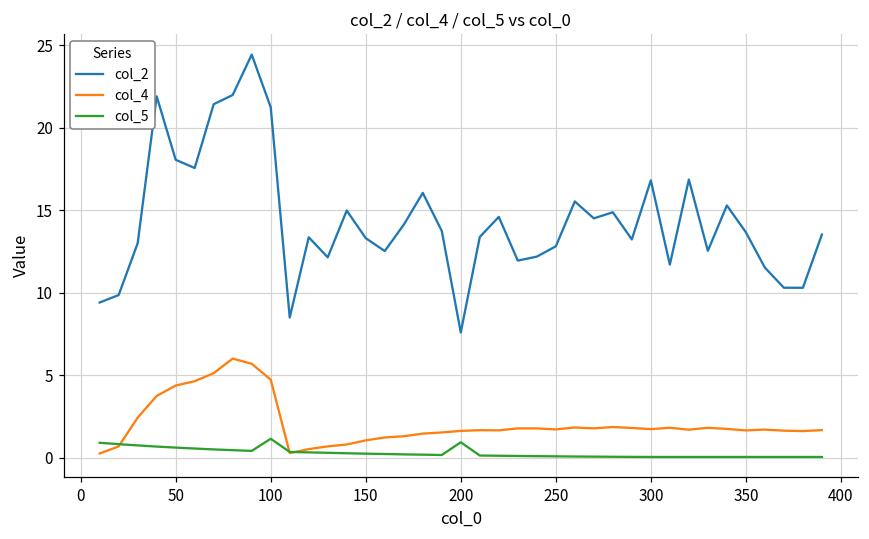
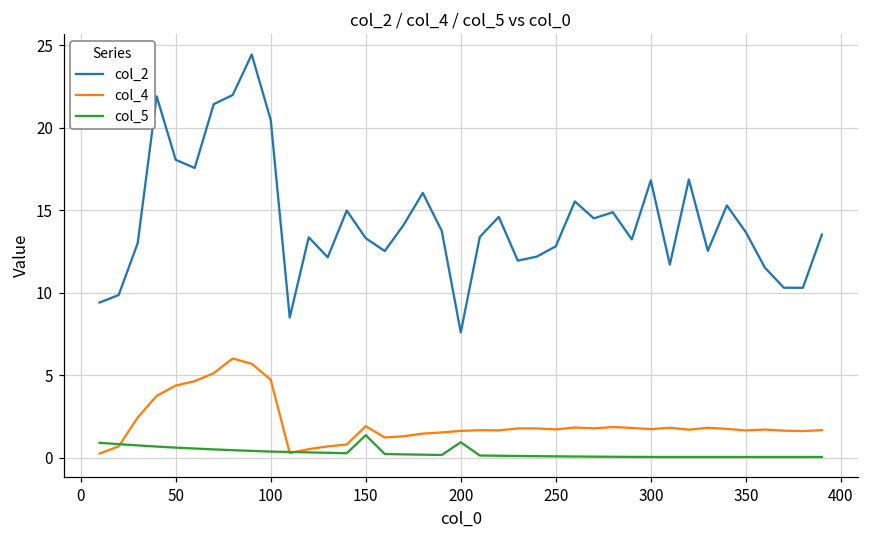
col_2, 100: 21.2 -> 20.5
col_5, 100: 1.2 -> 0.4
col_4, 150: 1.1 -> 1.9
col_5, 150: 0.3 -> 1.4
